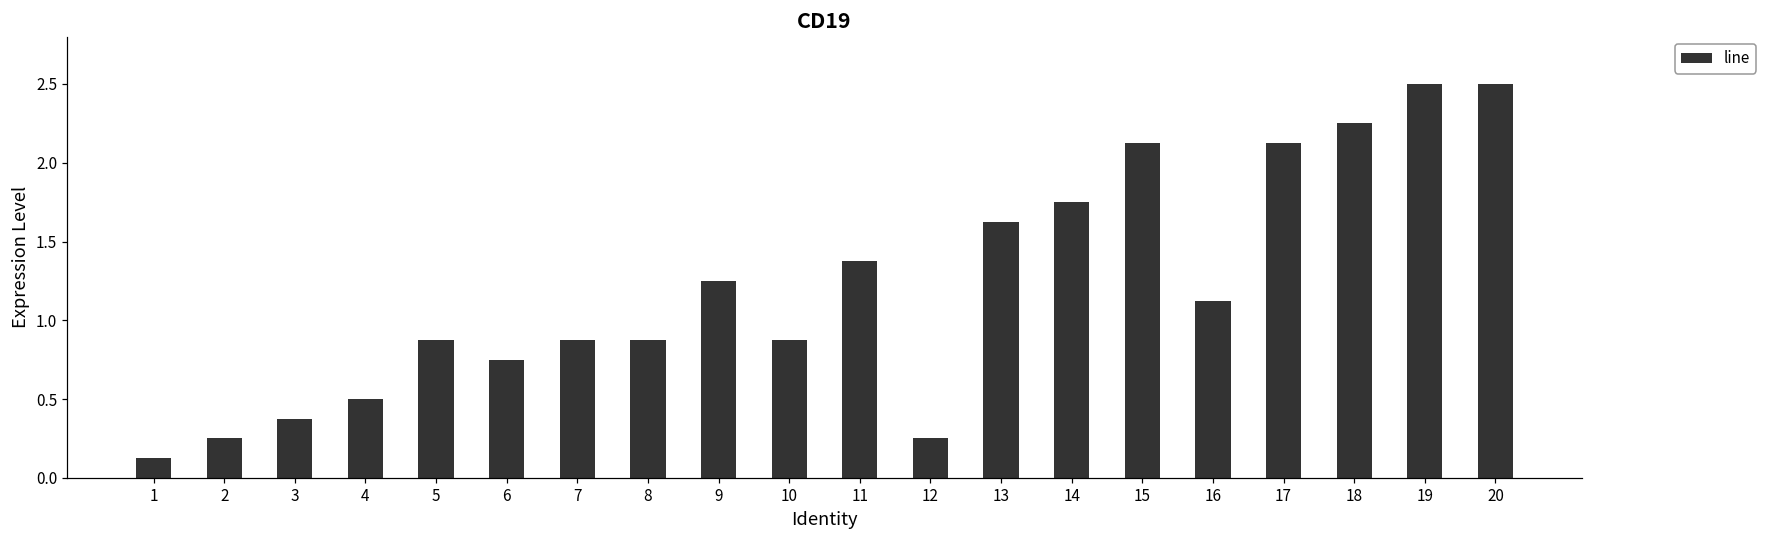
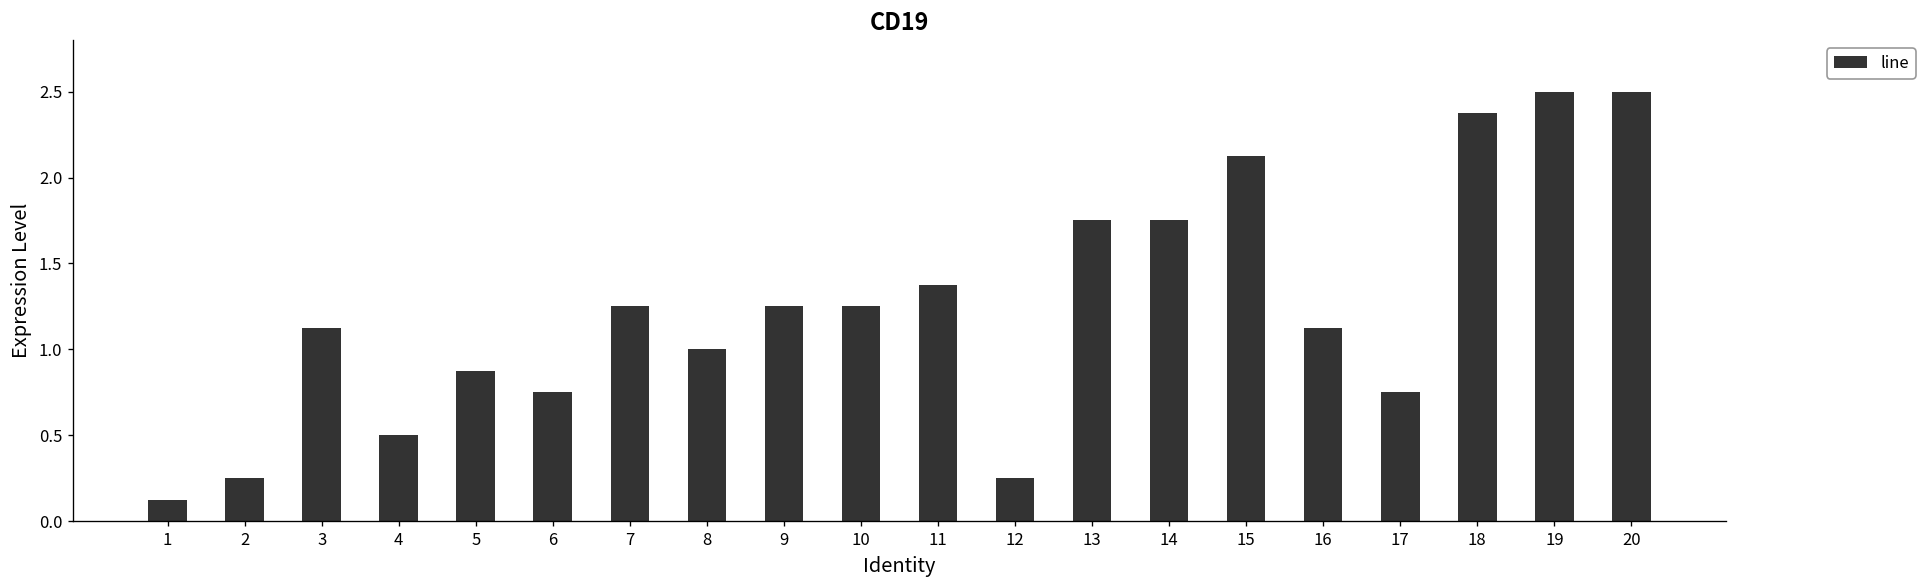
3: 0.38 -> 1.13
7: 0.88 -> 1.25
8: 0.88 -> 1.00
10: 0.88 -> 1.25
13: 1.63 -> 1.75
17: 2.13 -> 0.75
18: 2.25 -> 2.38
